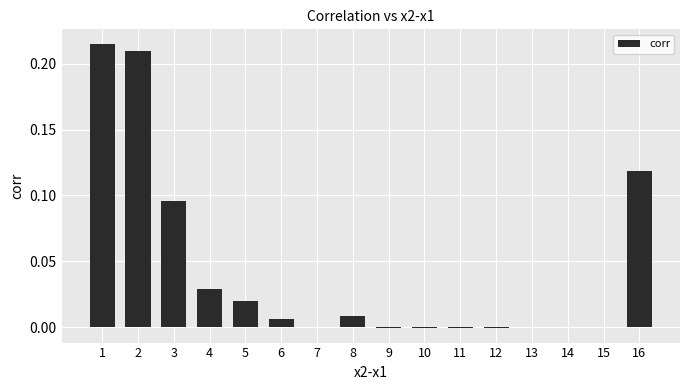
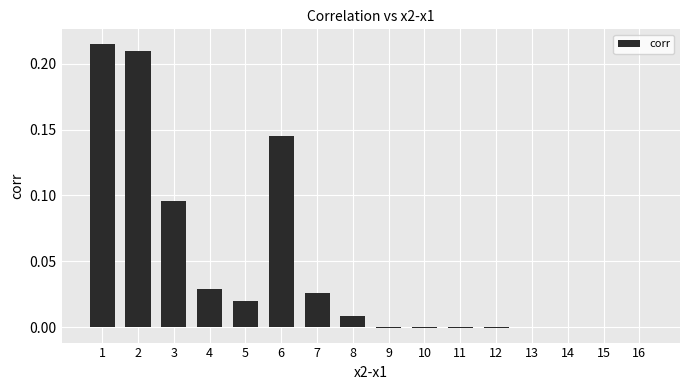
6: 0.006 -> 0.146
7: 0.000 -> 0.026
16: 0.118 -> 0.000
